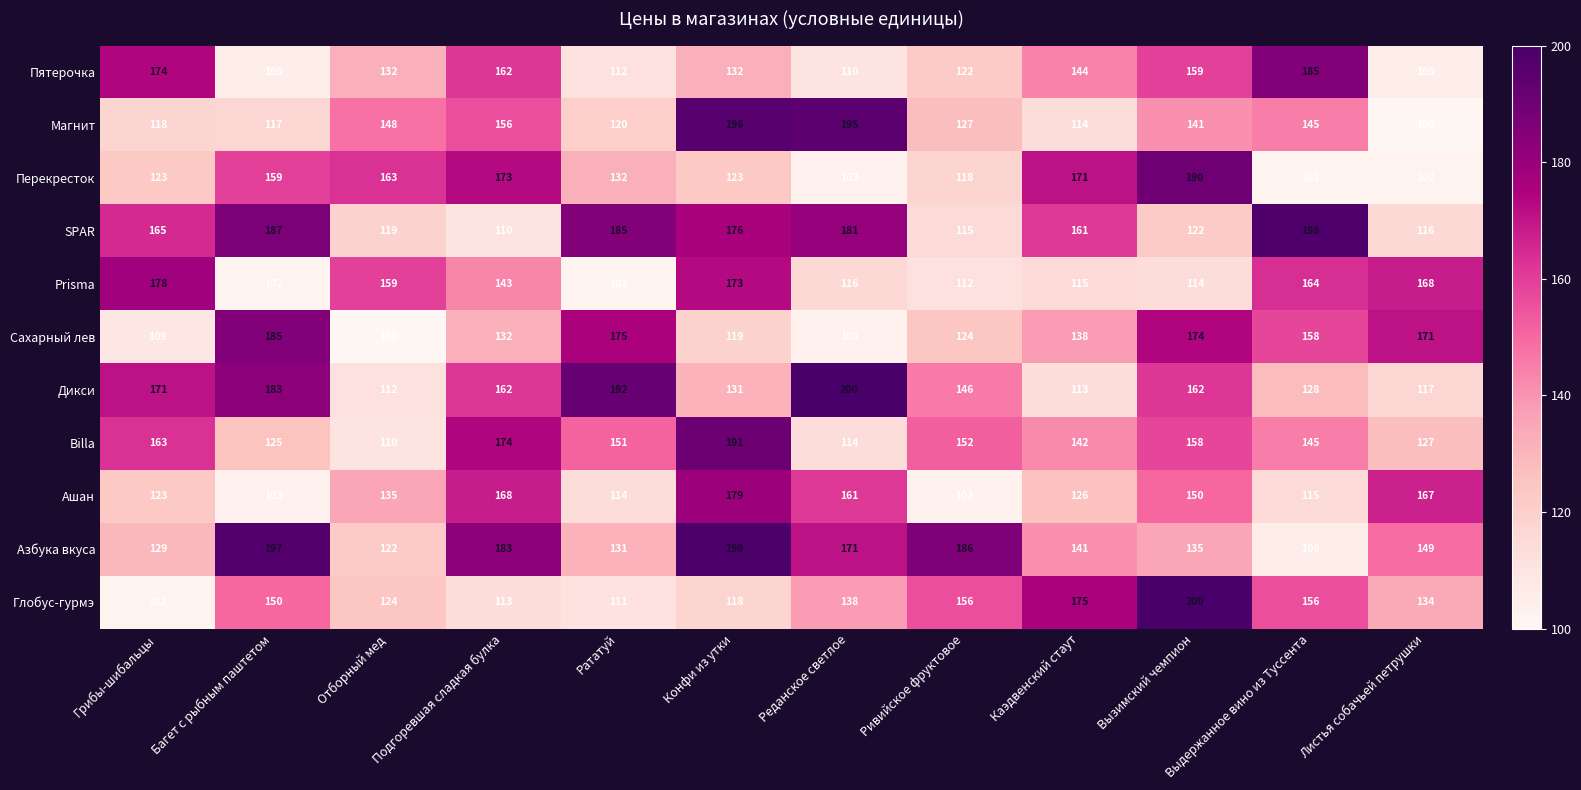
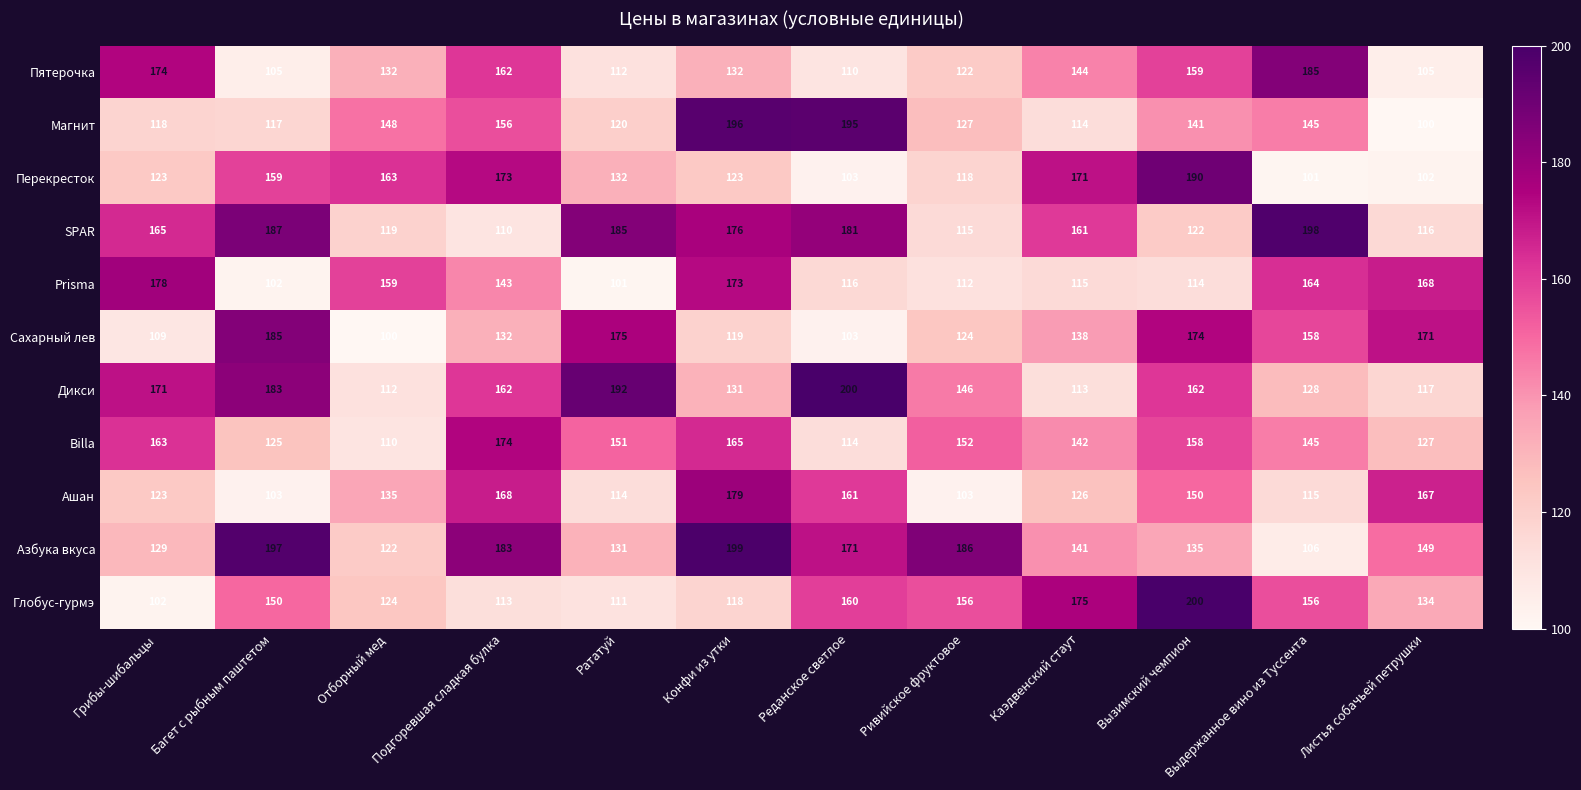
Billa, Конфи из утки: 191 -> 165
Глобус-гурмэ, Реданское светлое: 138 -> 160
